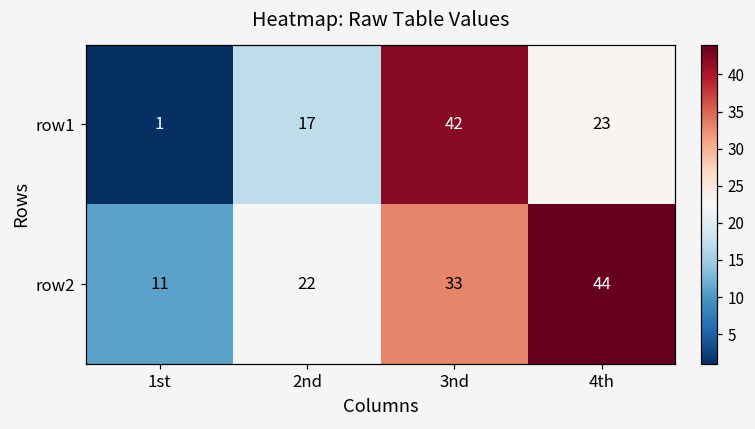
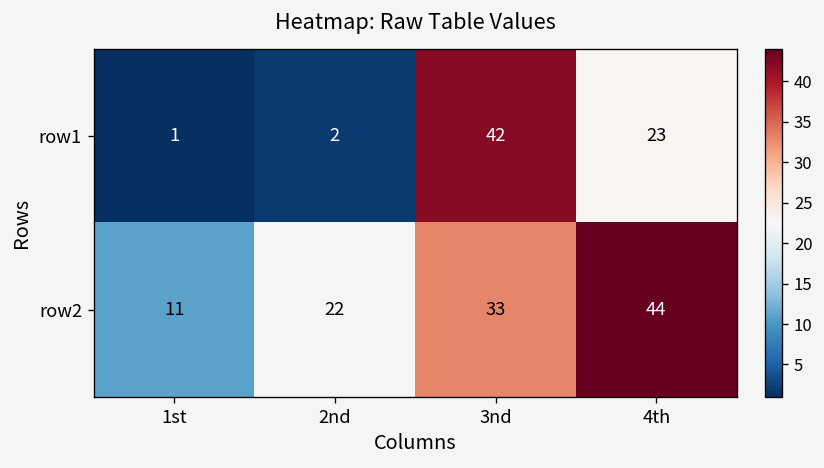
row1, 2nd: 17 -> 2
